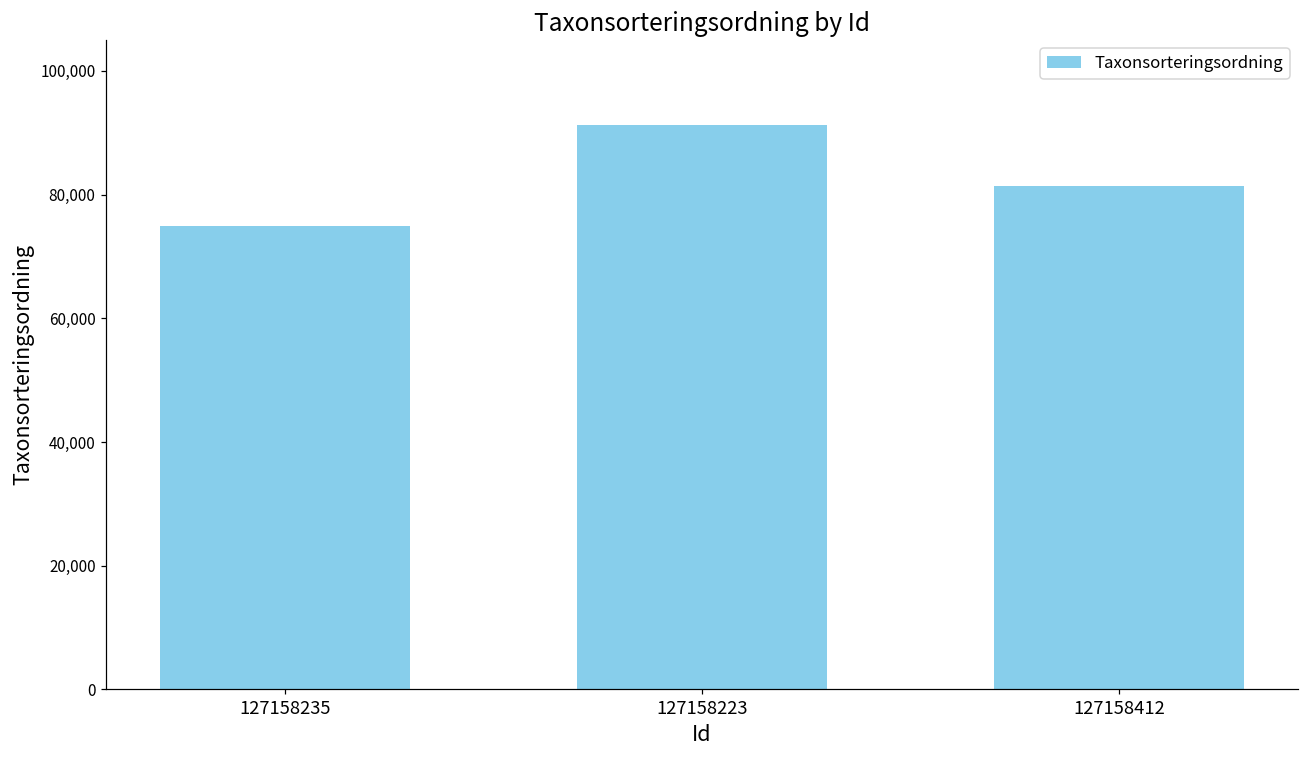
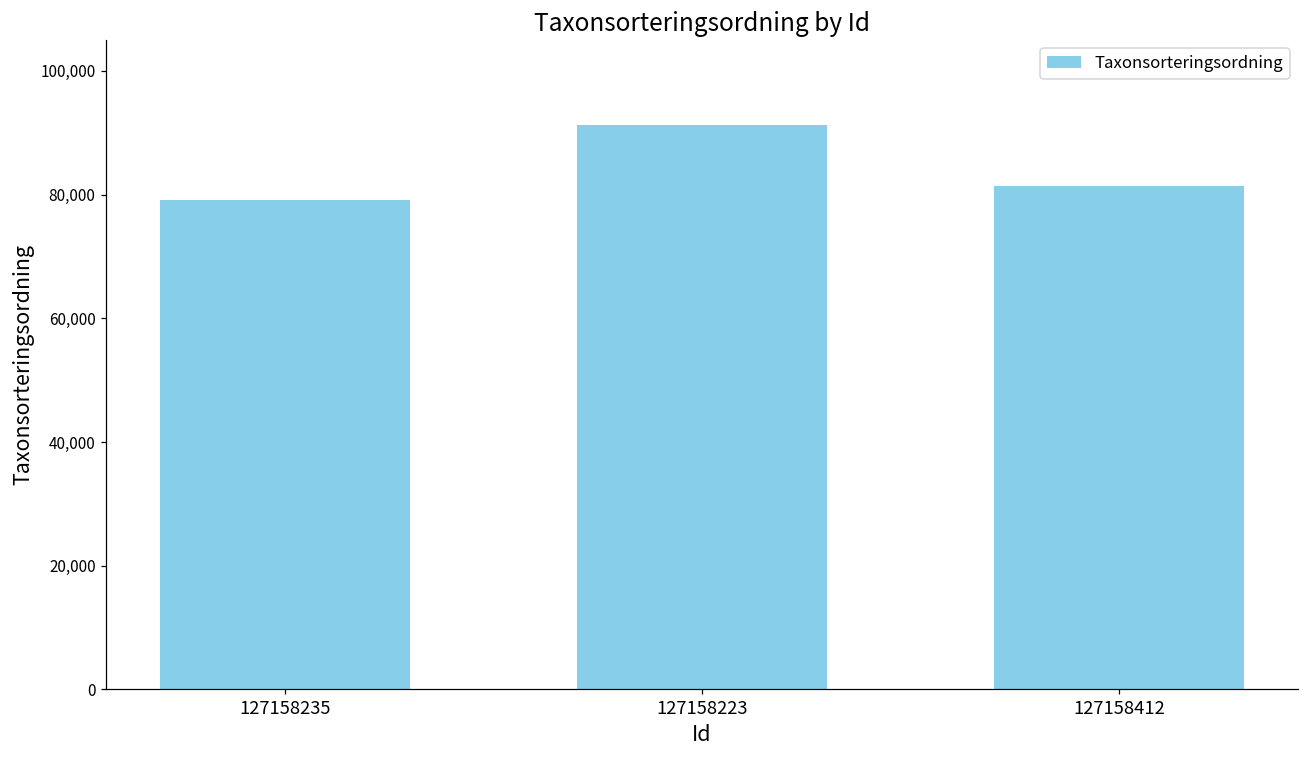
127158235: 75,000 -> 79,000
